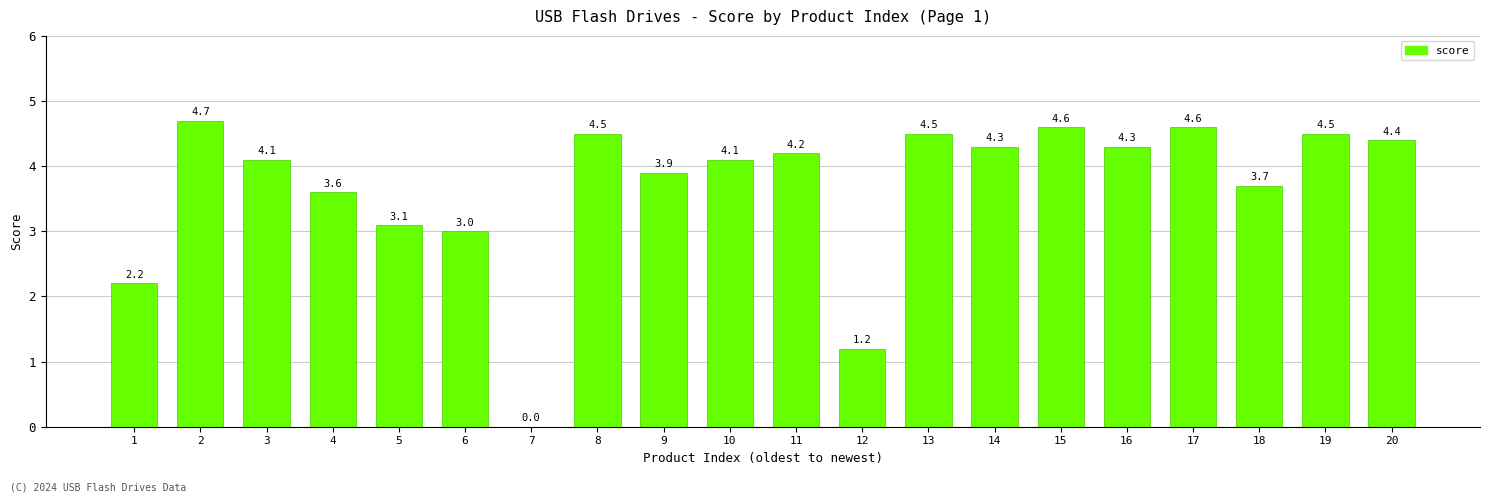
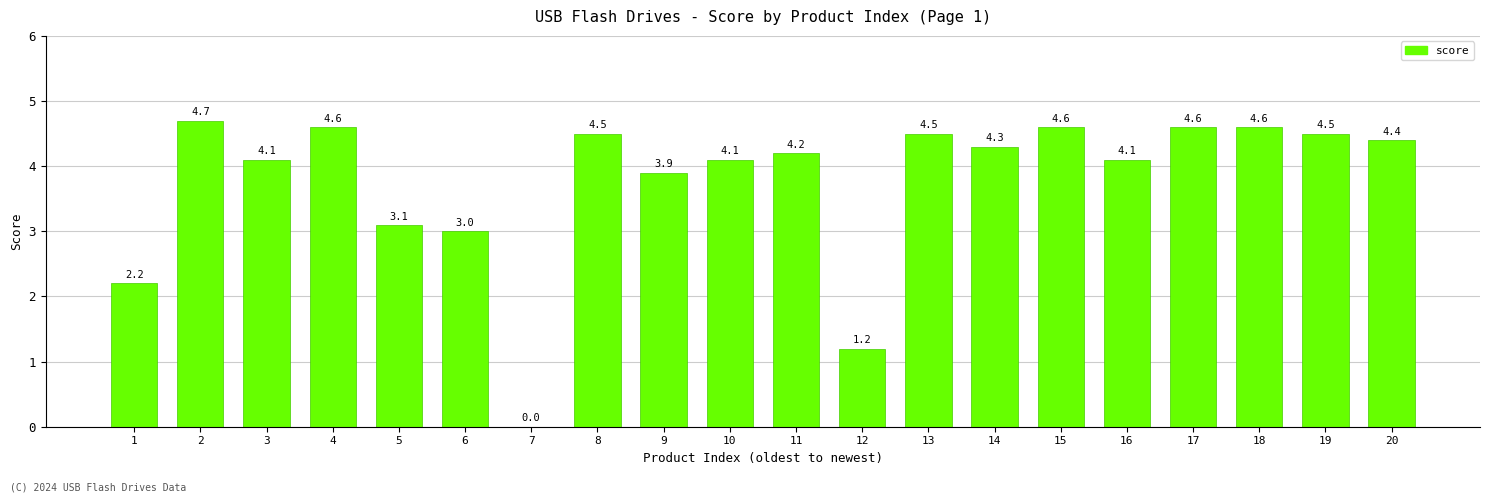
4: 3.6 -> 4.6
16: 4.3 -> 4.1
18: 3.7 -> 4.6
